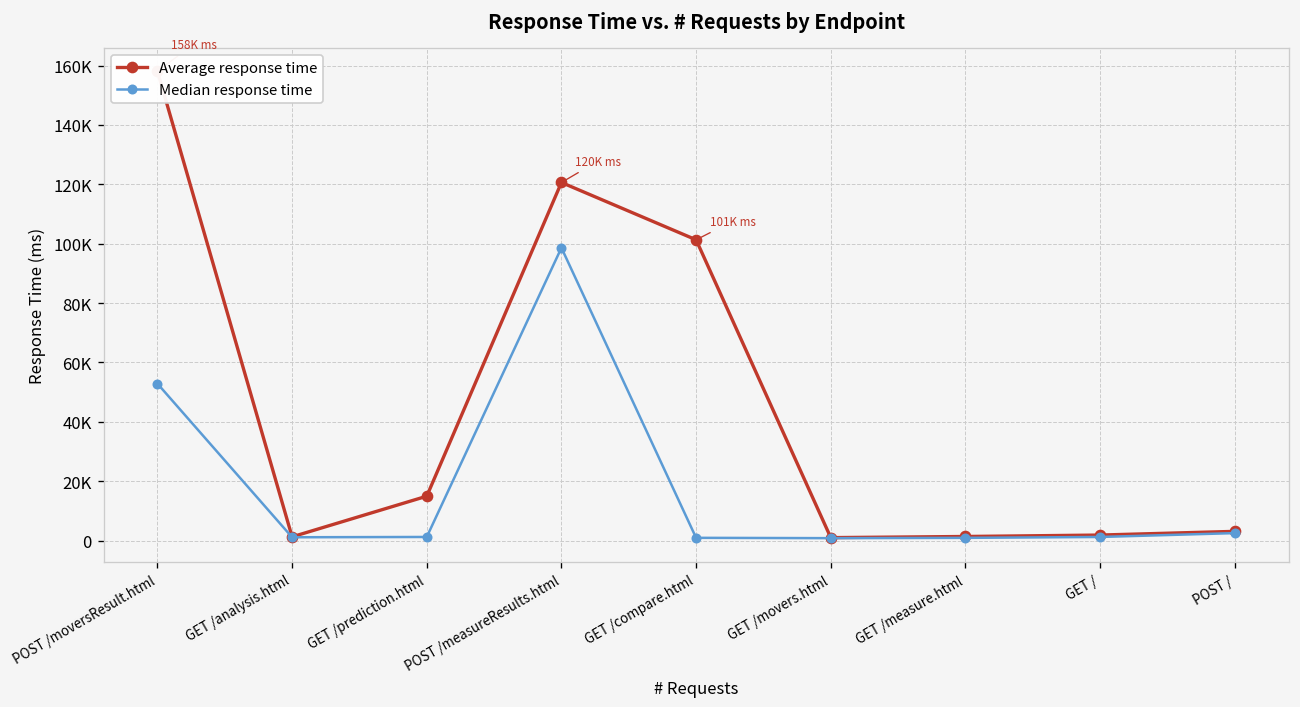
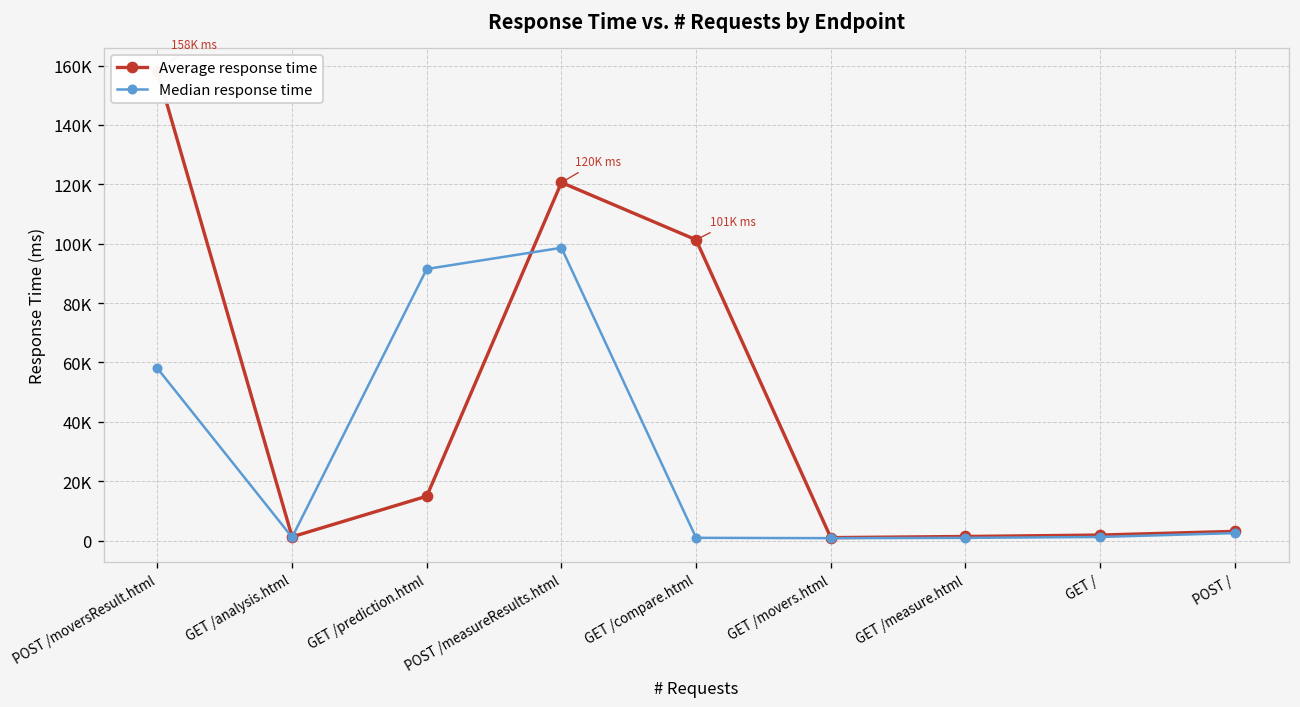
Median response time, POST /moversResult.html: 53000 -> 58000
Median response time, GET /prediction.html: 1000 -> 91000
